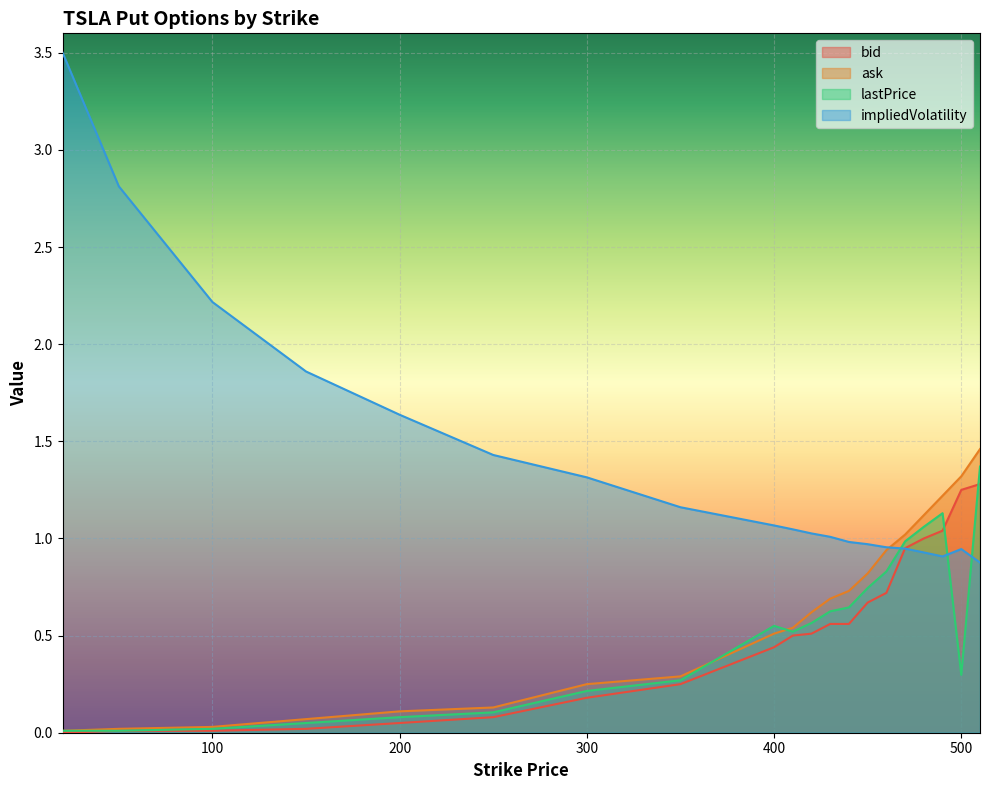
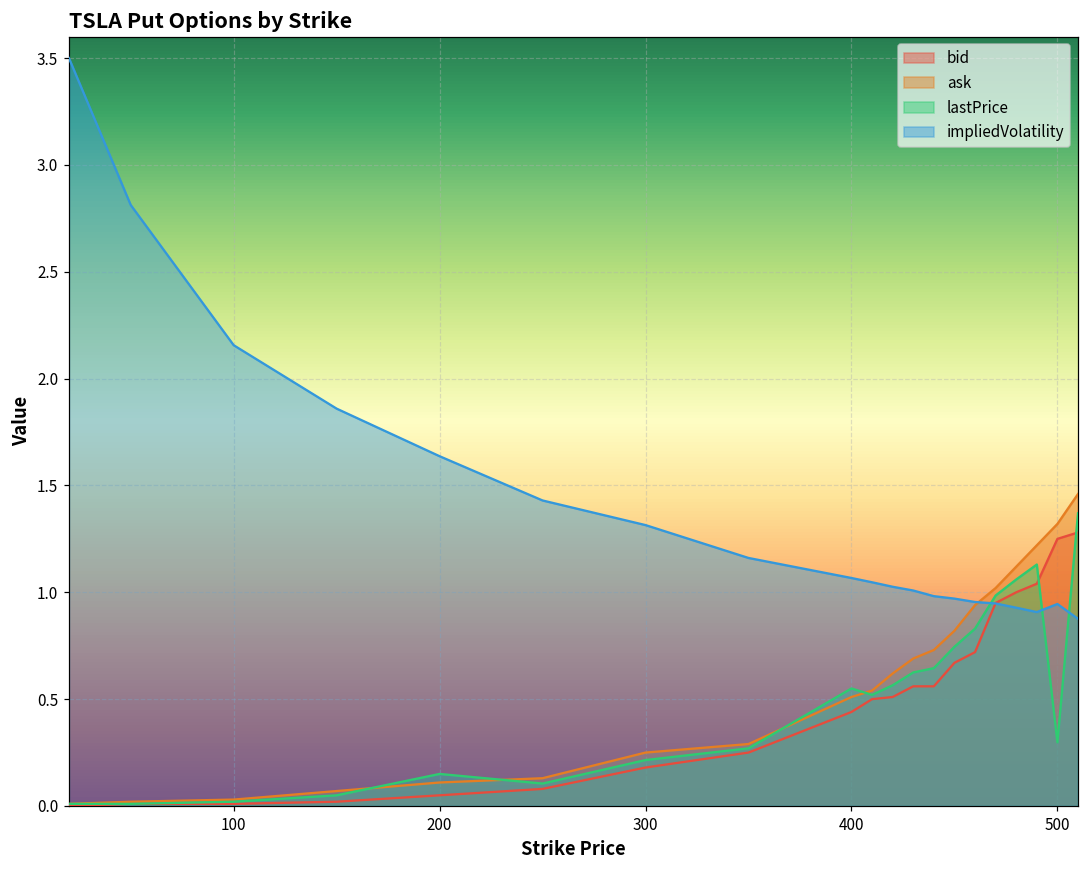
impliedVolatility, 100: 2.22 -> 2.16
lastPrice, 200: 0.08 -> 0.15
